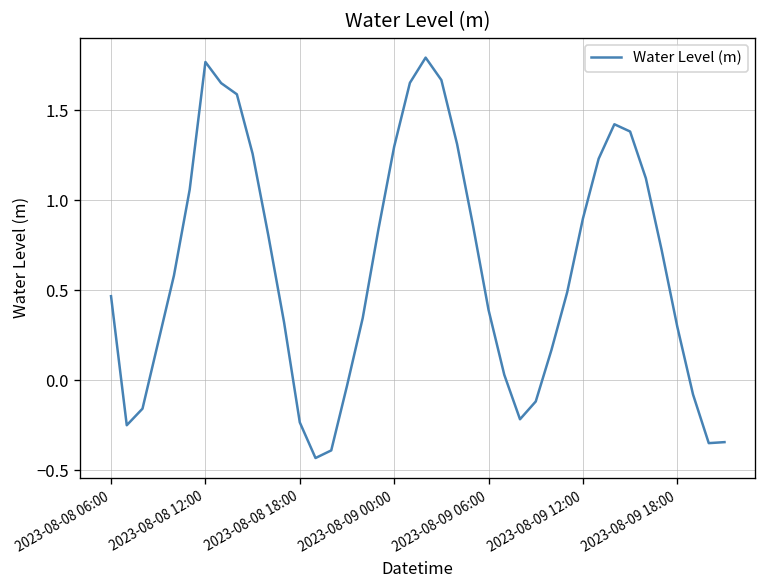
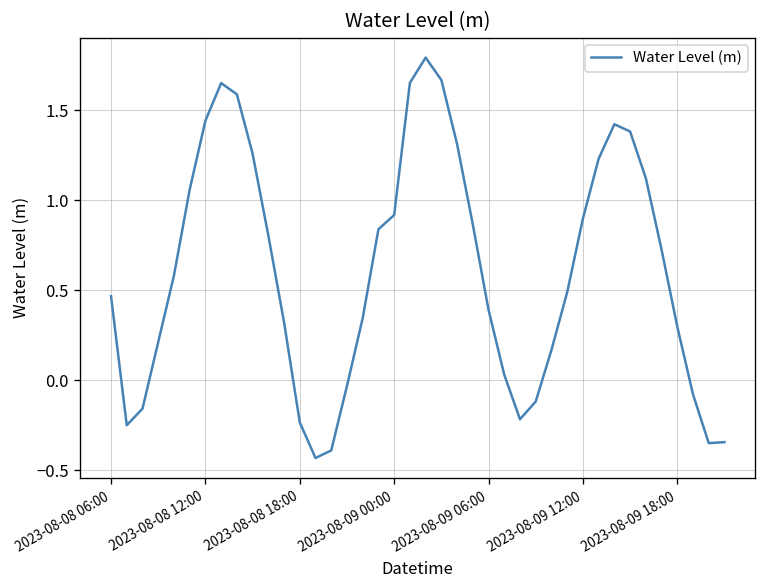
2023-08-08 12:00: 1.77 -> 1.44
2023-08-09 00:00: 1.30 -> 0.92
